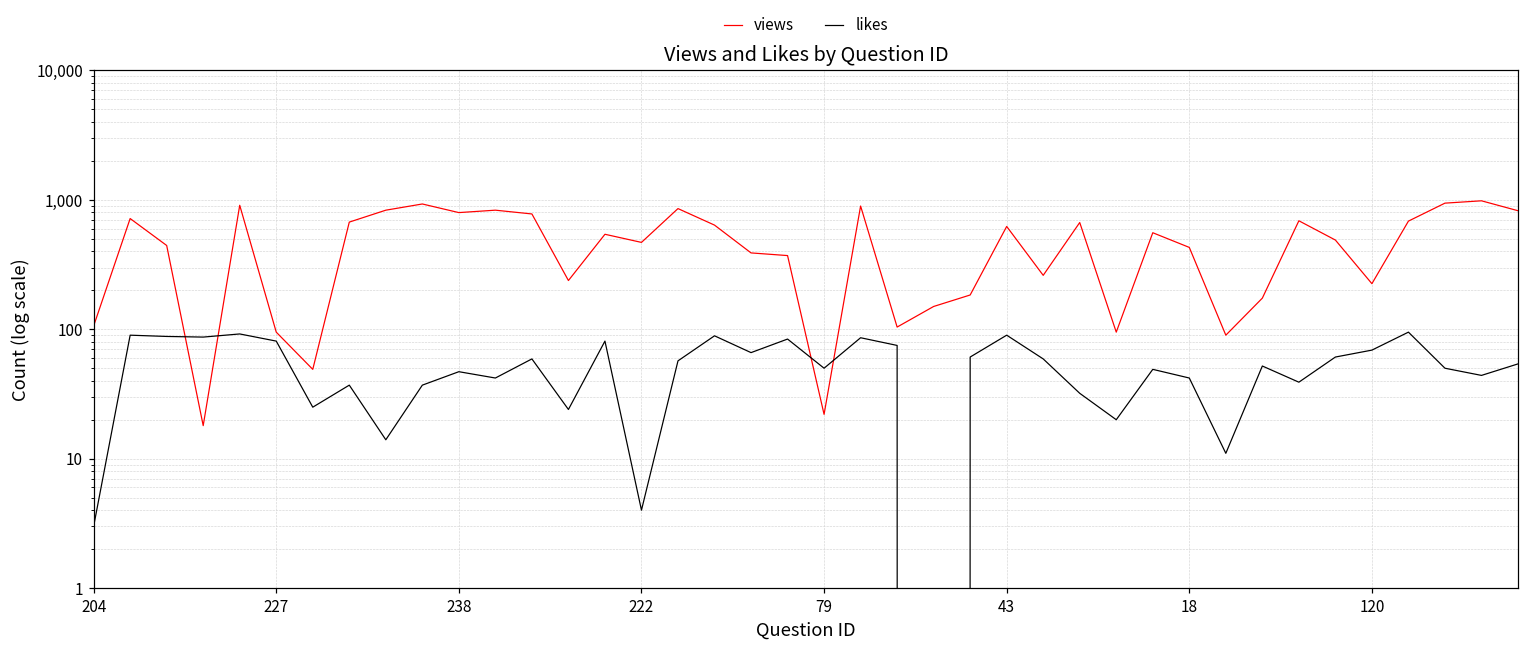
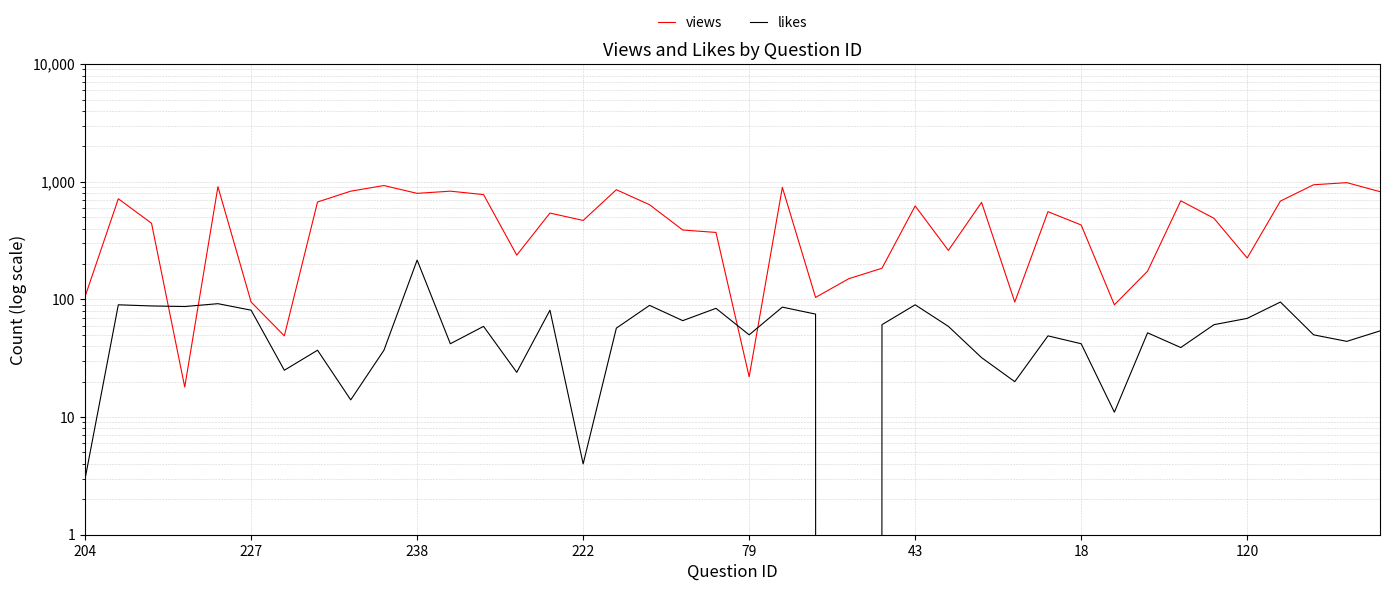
likes, 238: 47 -> 220
